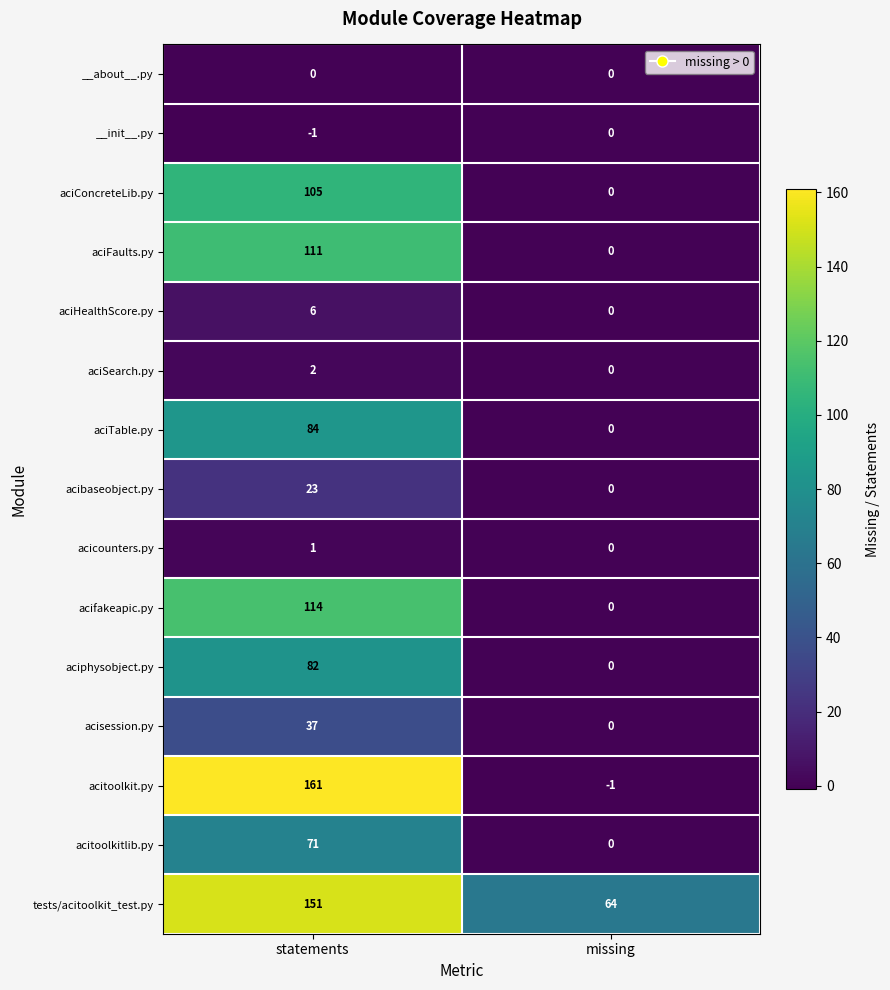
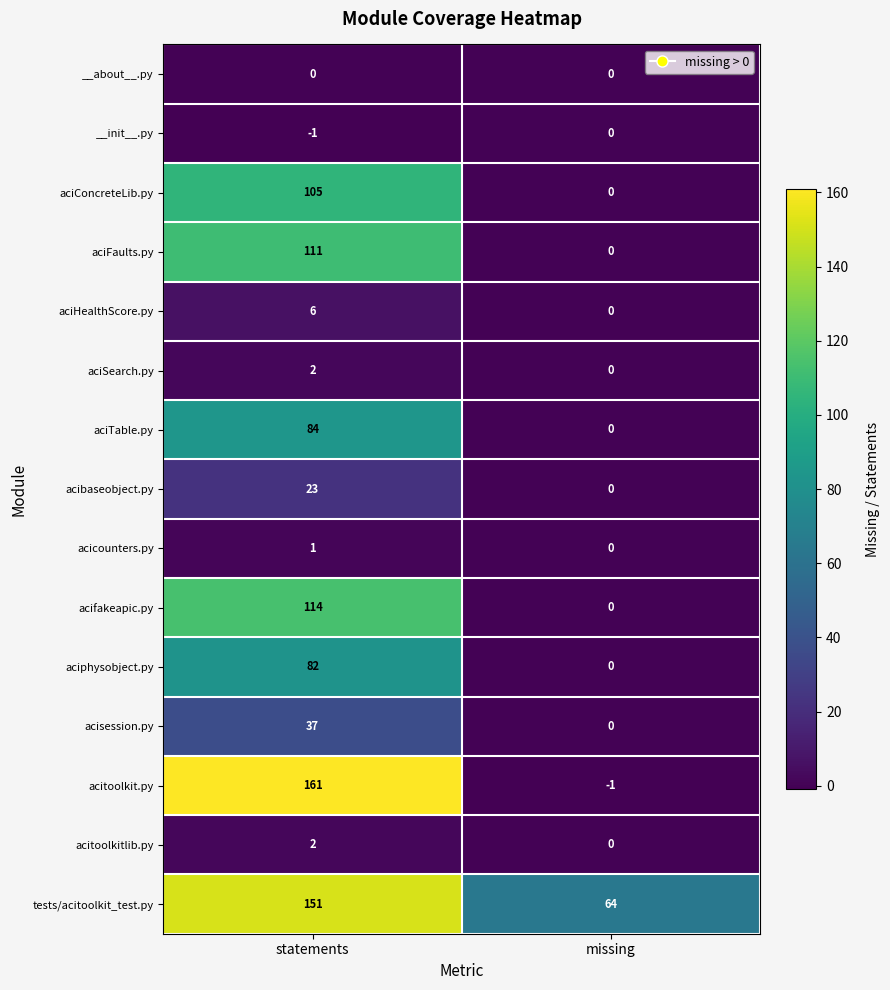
acitoolkitlib.py, statements: 71 -> 2
